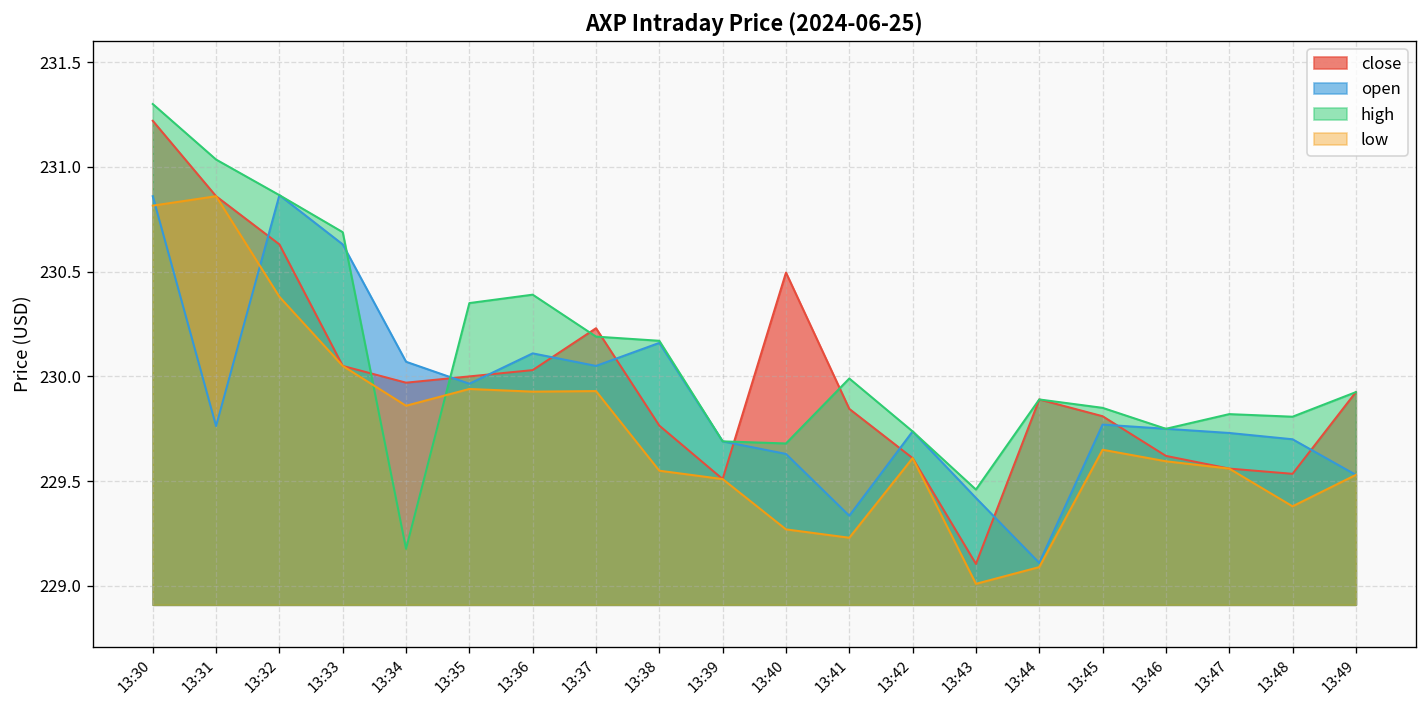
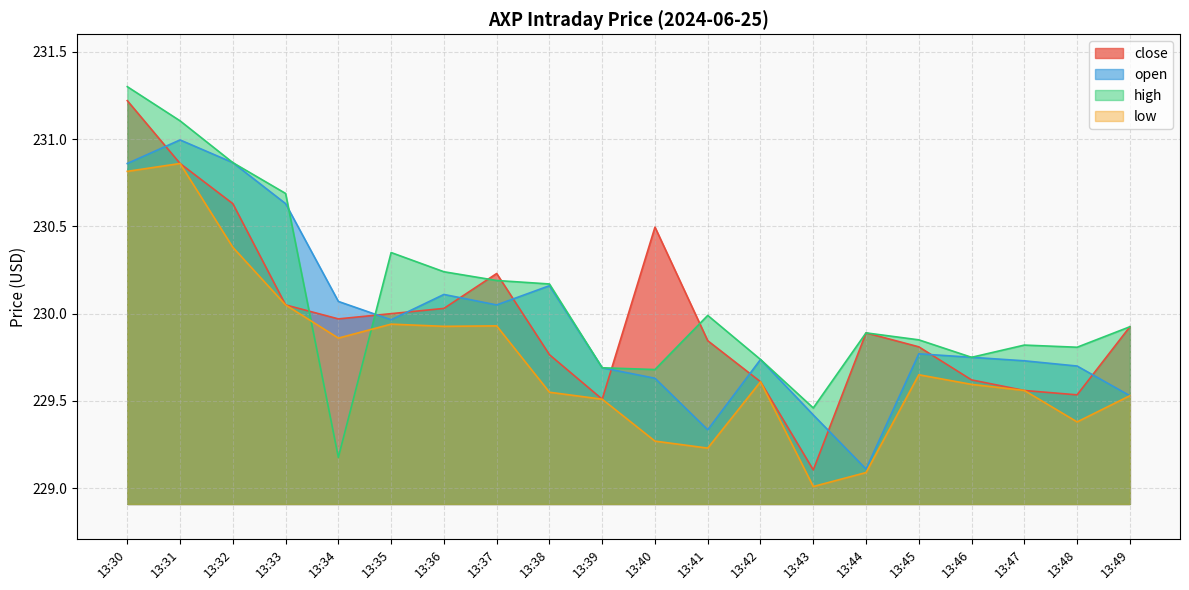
open, 13:31: 229.76 -> 230.99
high, 13:31: 231.04 -> 231.10
high, 13:36: 230.39 -> 230.24
